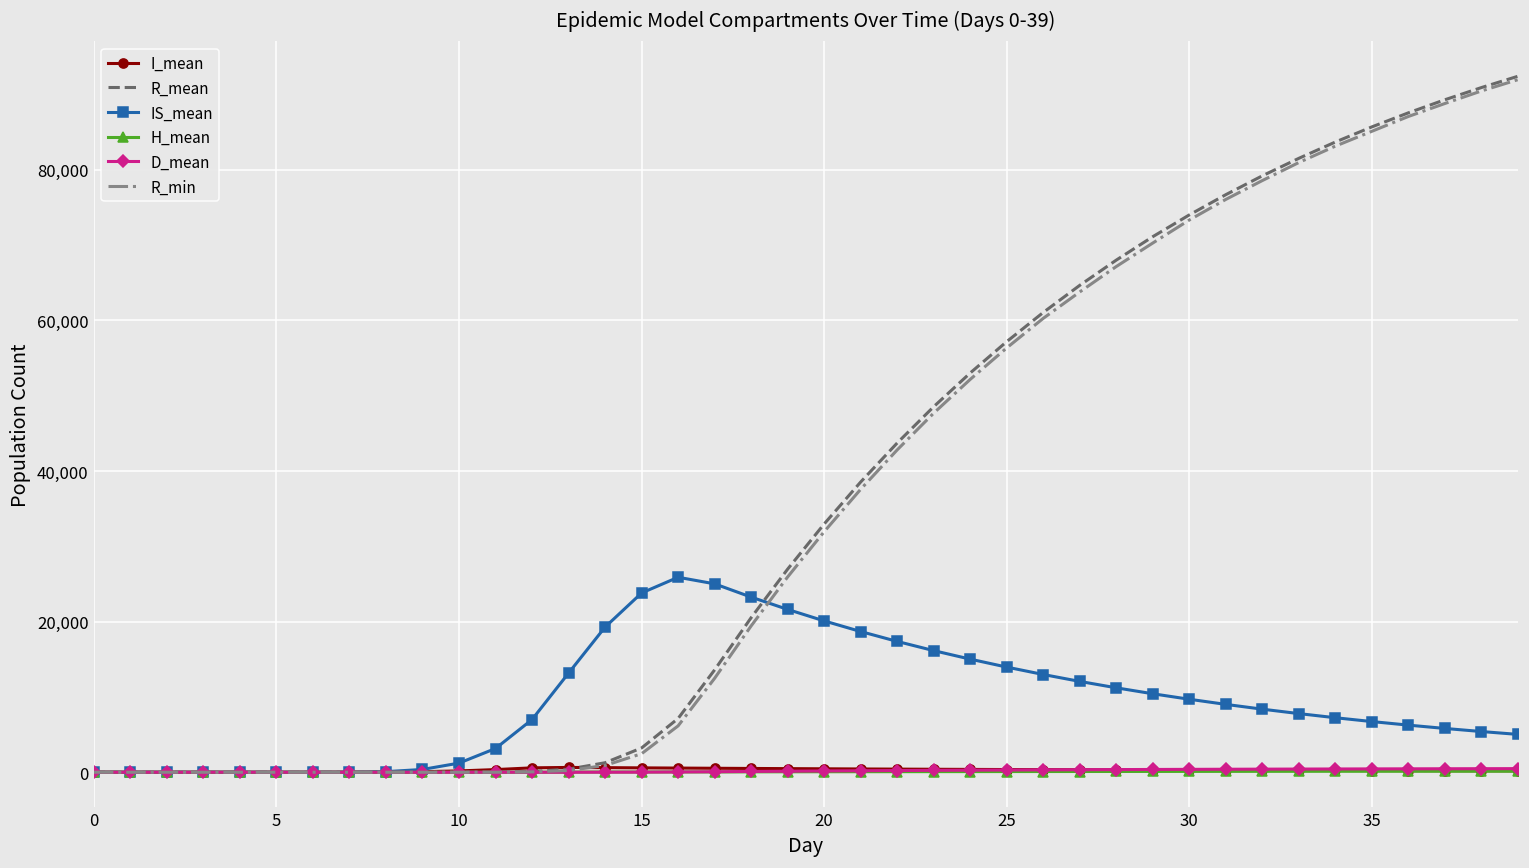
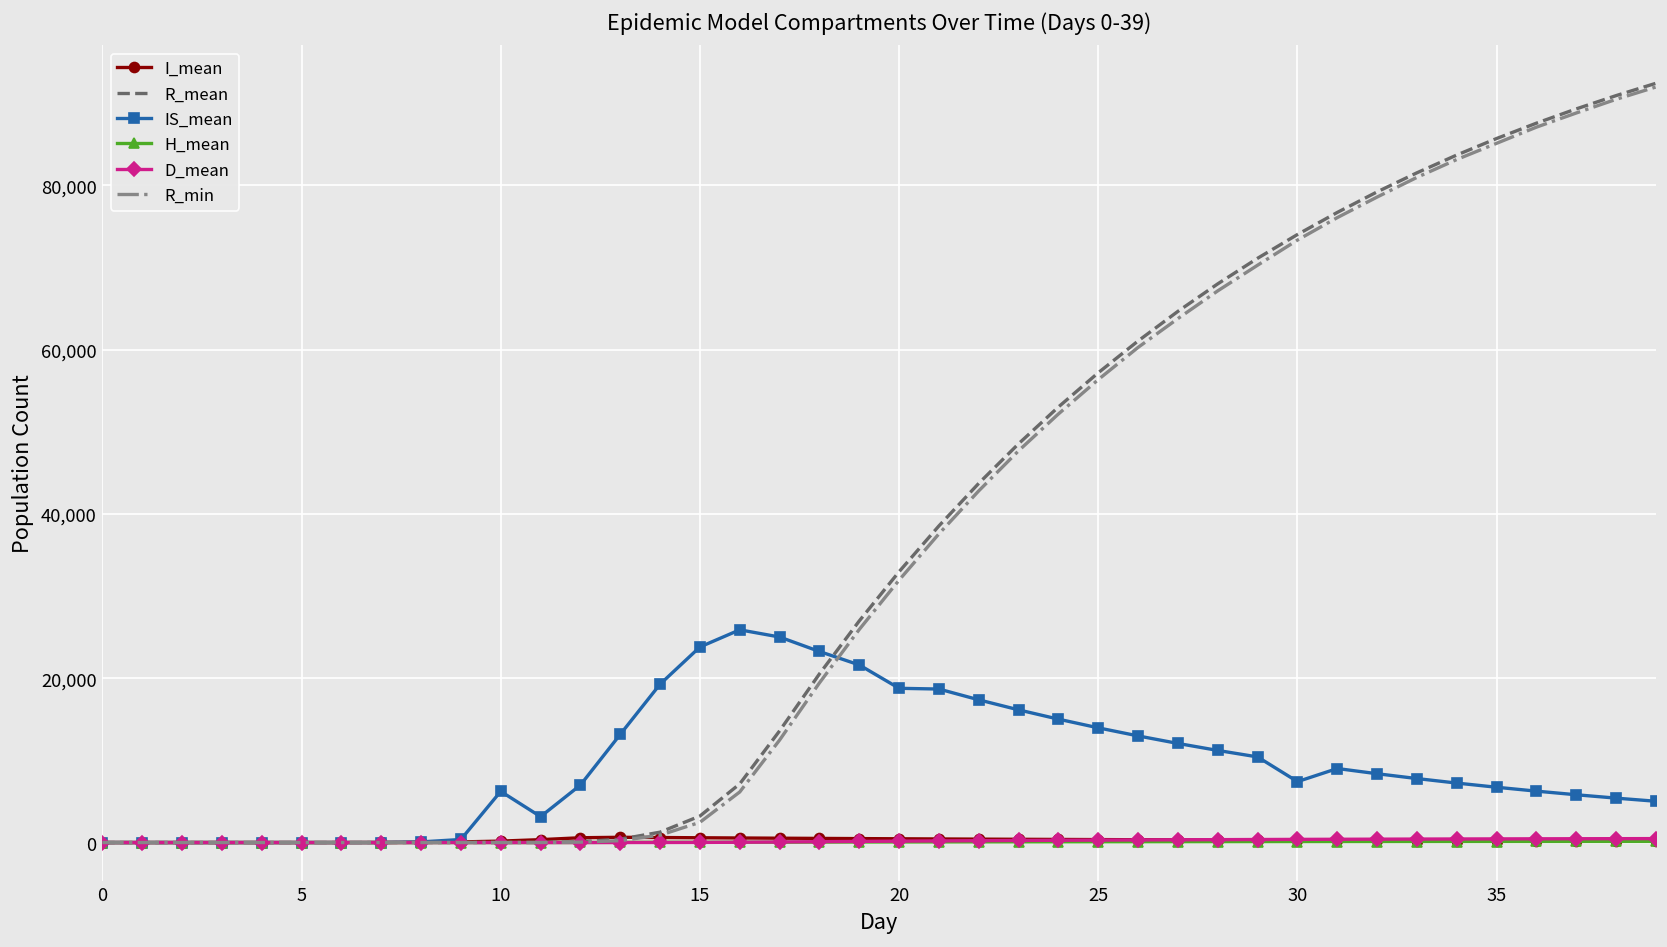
IS_mean, 10: 1,000 -> 6,000
IS_mean, 20: 20,000 -> 19,000
IS_mean, 30: 10,000 -> 7,000
